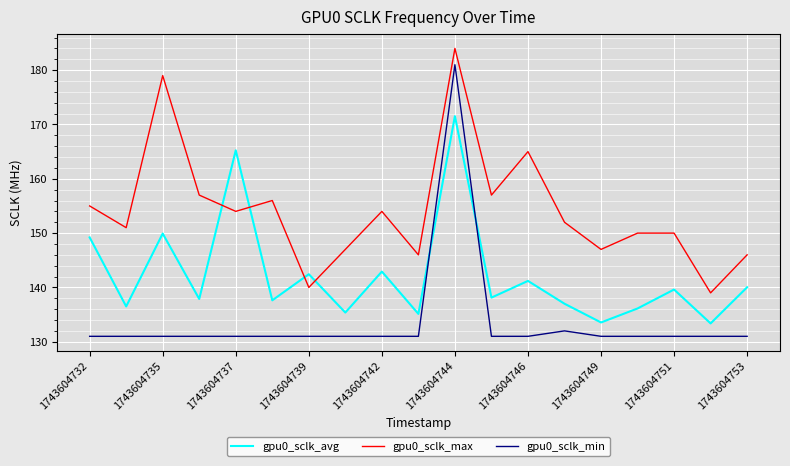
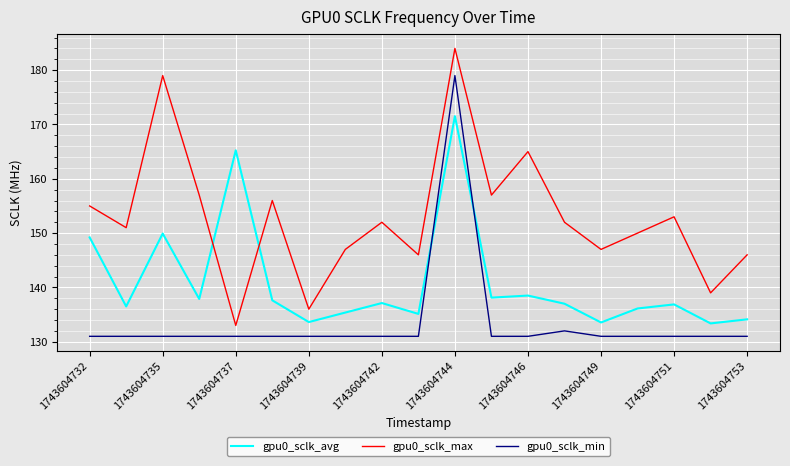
gpu0_sclk_max, 1743604737: 154 -> 133
gpu0_sclk_avg, 1743604739: 142 -> 134
gpu0_sclk_max, 1743604739: 140 -> 136
gpu0_sclk_avg, 1743604742: 143 -> 137
gpu0_sclk_max, 1743604742: 154 -> 152
gpu0_sclk_min, 1743604744: 181 -> 179
gpu0_sclk_avg, 1743604746: 141 -> 139
gpu0_sclk_avg, 1743604751: 140 -> 137
gpu0_sclk_max, 1743604751: 150 -> 153
gpu0_sclk_avg, 1743604753: 140 -> 134
